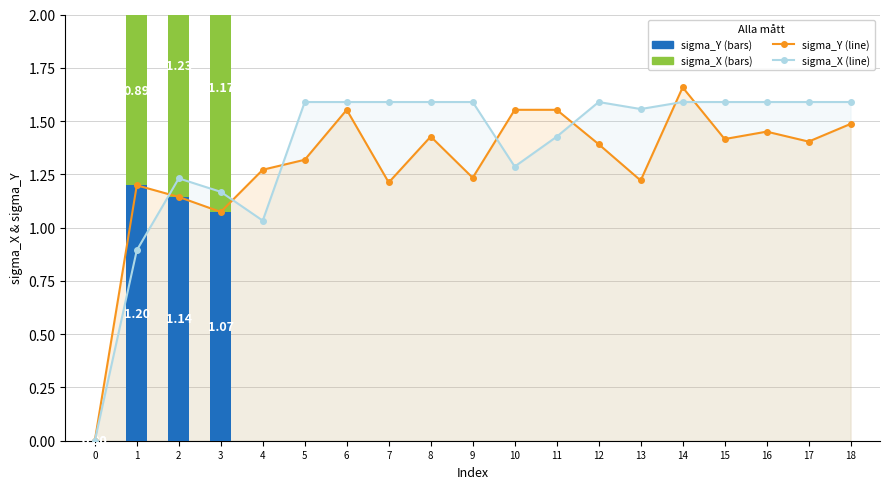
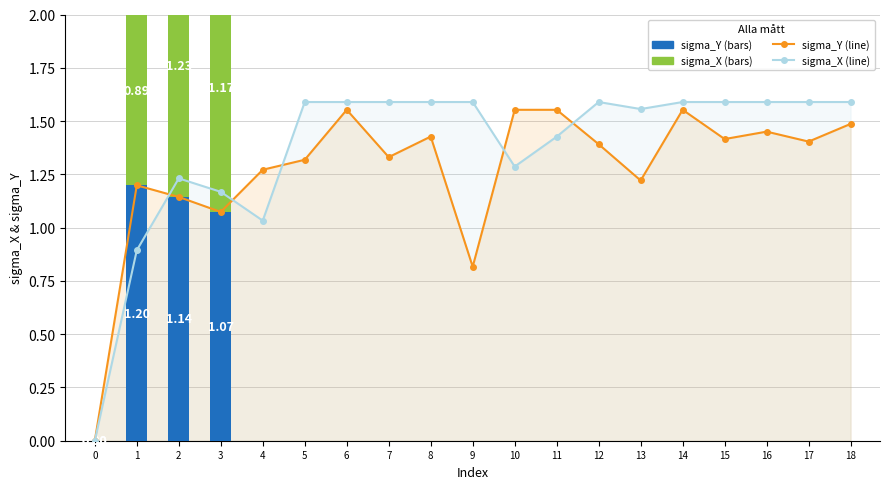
sigma_Y (line), 7: 1.21 -> 1.33
sigma_Y (line), 9: 1.23 -> 0.82
sigma_Y (line), 14: 1.66 -> 1.55
